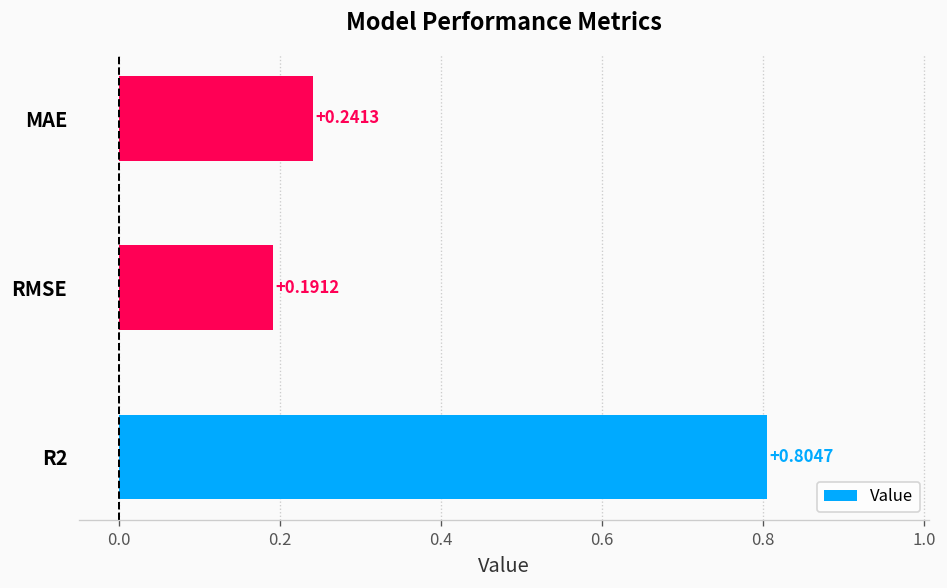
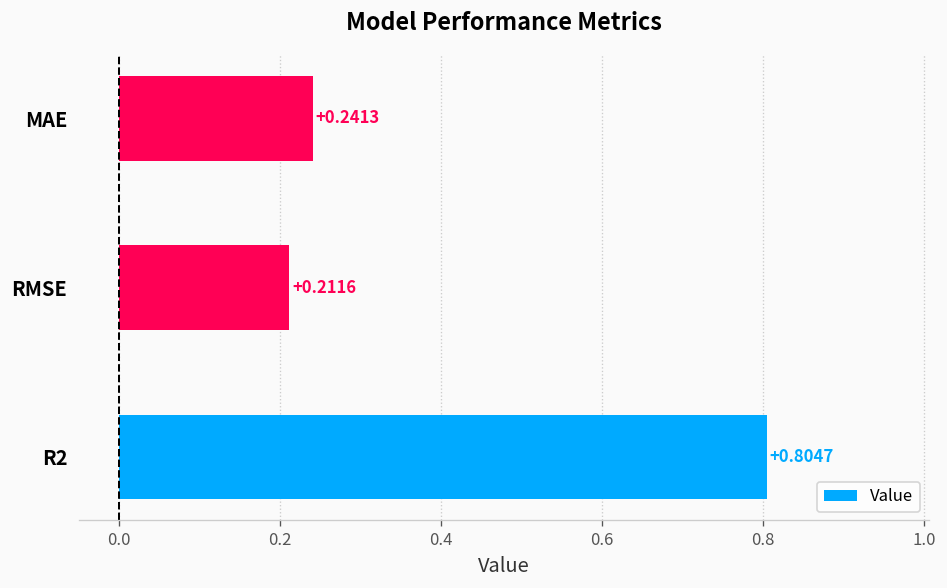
RMSE: +0.1912 -> +0.2116
